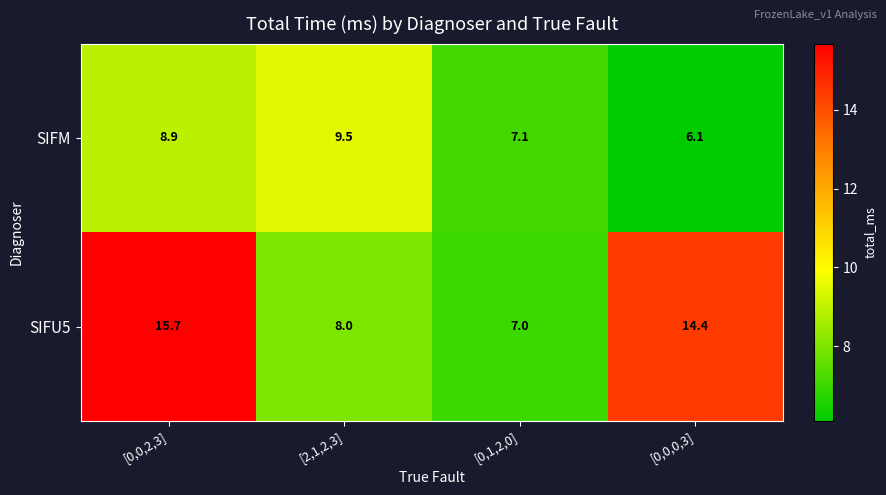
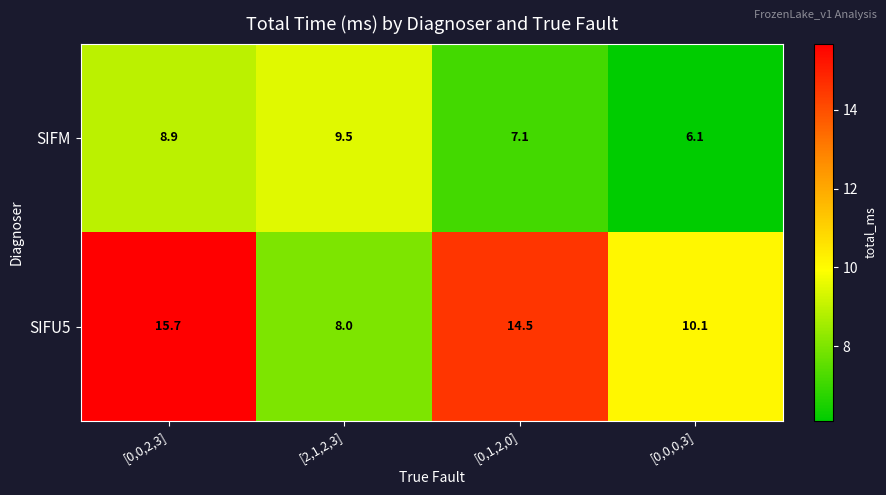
SIFU5, [0,1,2,0]: 7.0 -> 14.5
SIFU5, [0,0,0,3]: 14.4 -> 10.1
